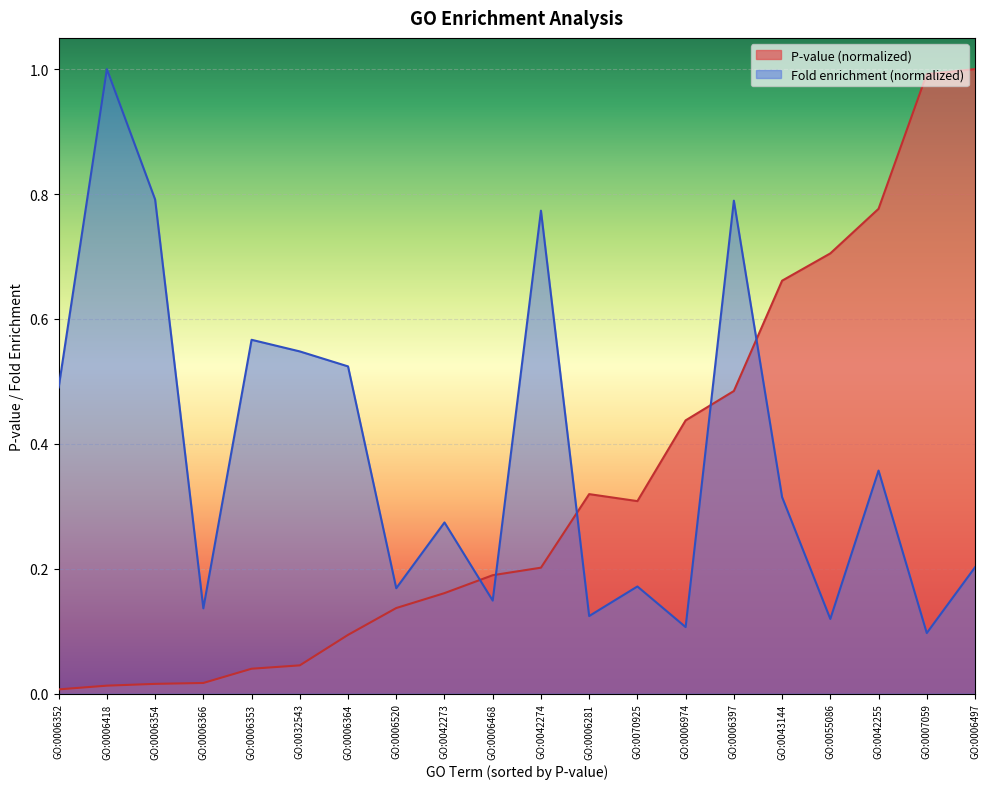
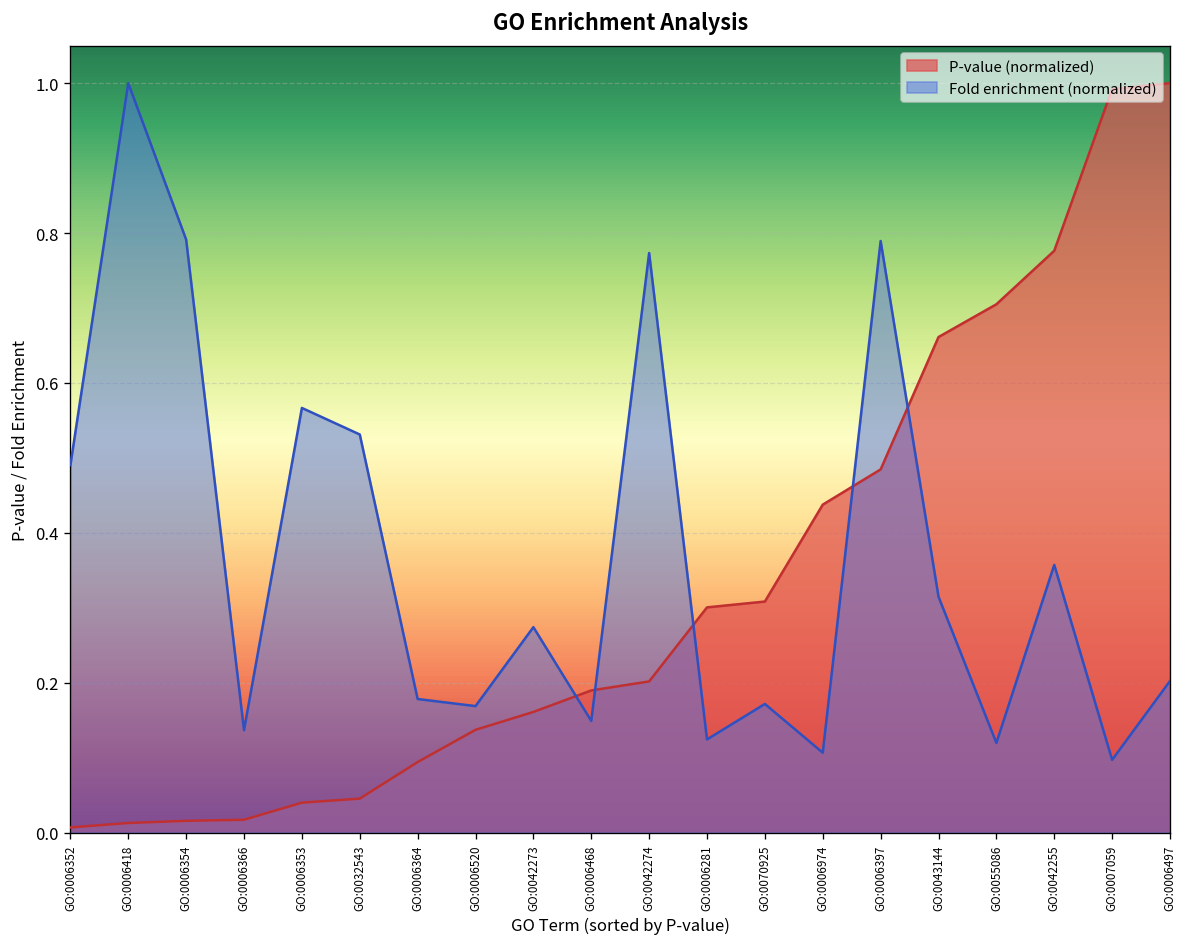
Fold enrichment (normalized), GO:0032543: 0.55 -> 0.53
Fold enrichment (normalized), GO:0006364: 0.52 -> 0.18
P-value (normalized), GO:0006281: 0.32 -> 0.30
